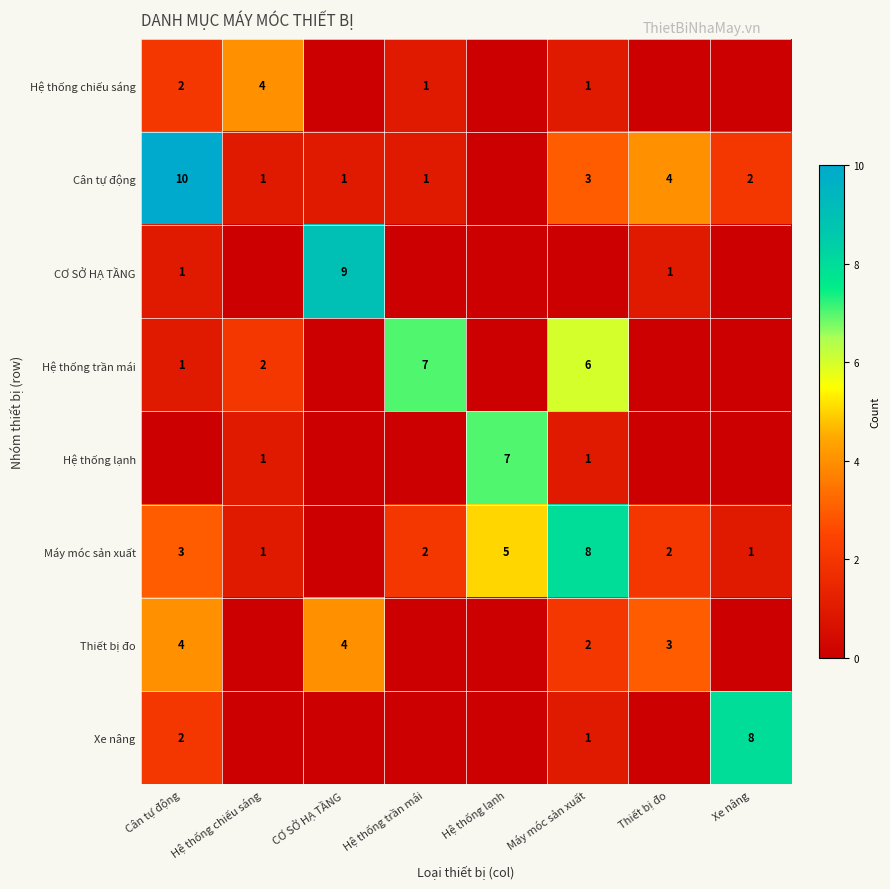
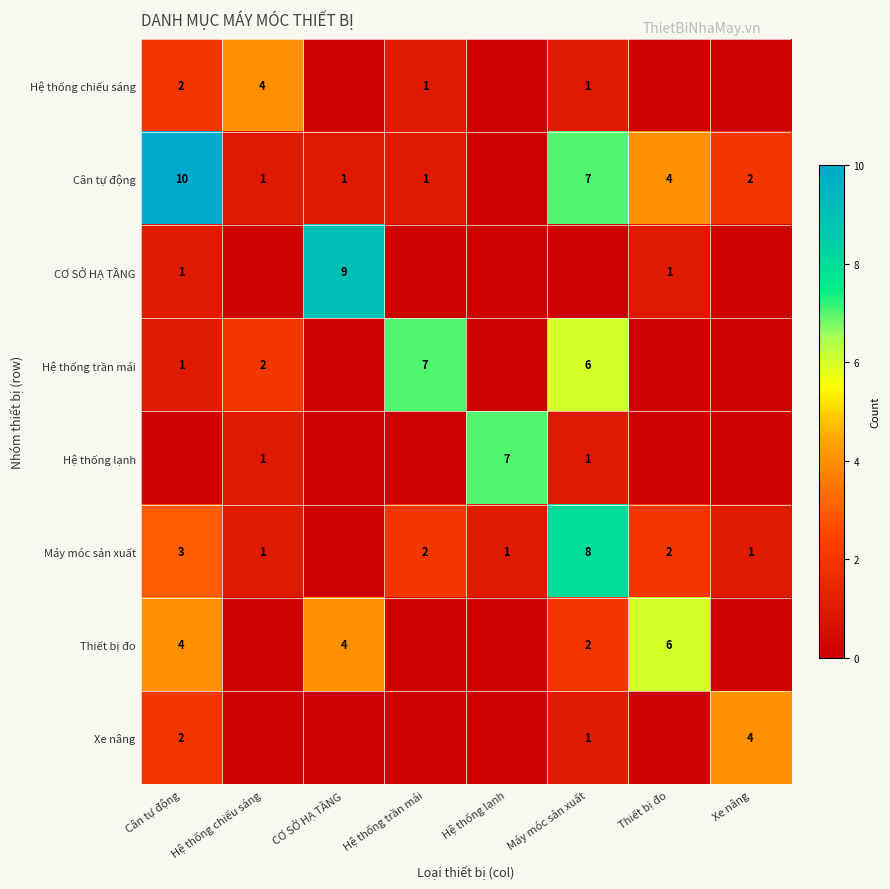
Cân tự động, Máy móc sản xuất: 3 -> 7
Máy móc sản xuất, Hệ thống lạnh: 5 -> 1
Thiết bị đo, Thiết bị đo: 3 -> 6
Xe nâng, Xe nâng: 8 -> 4
